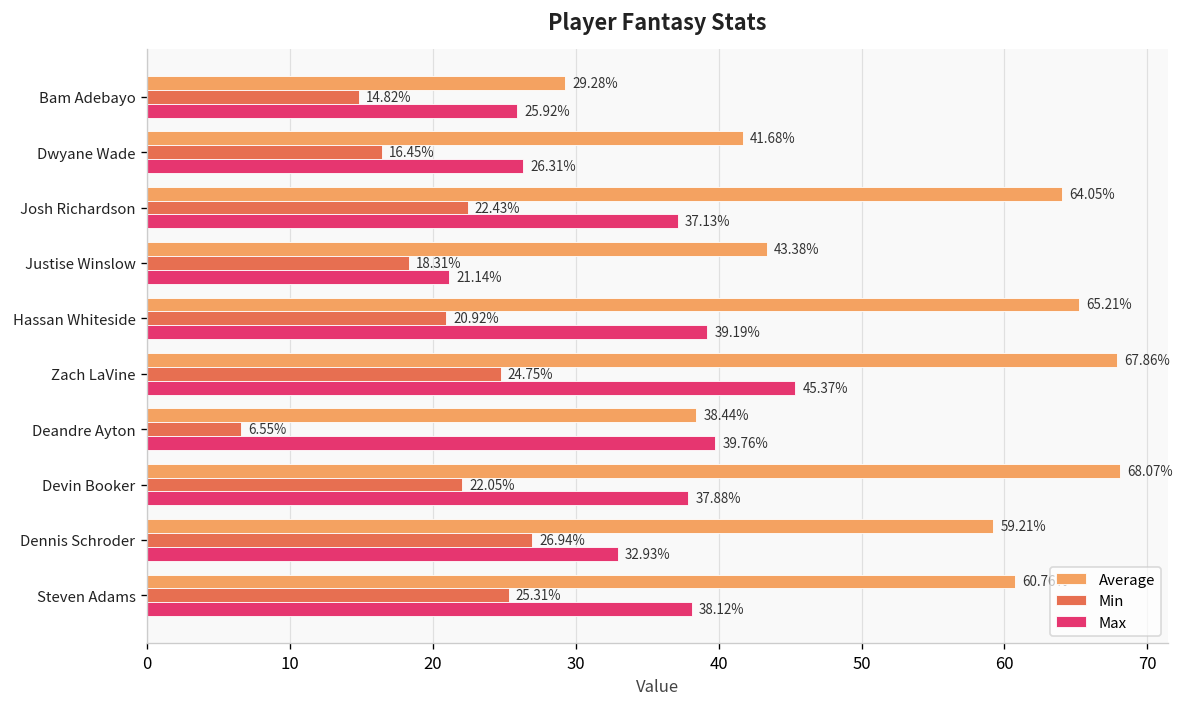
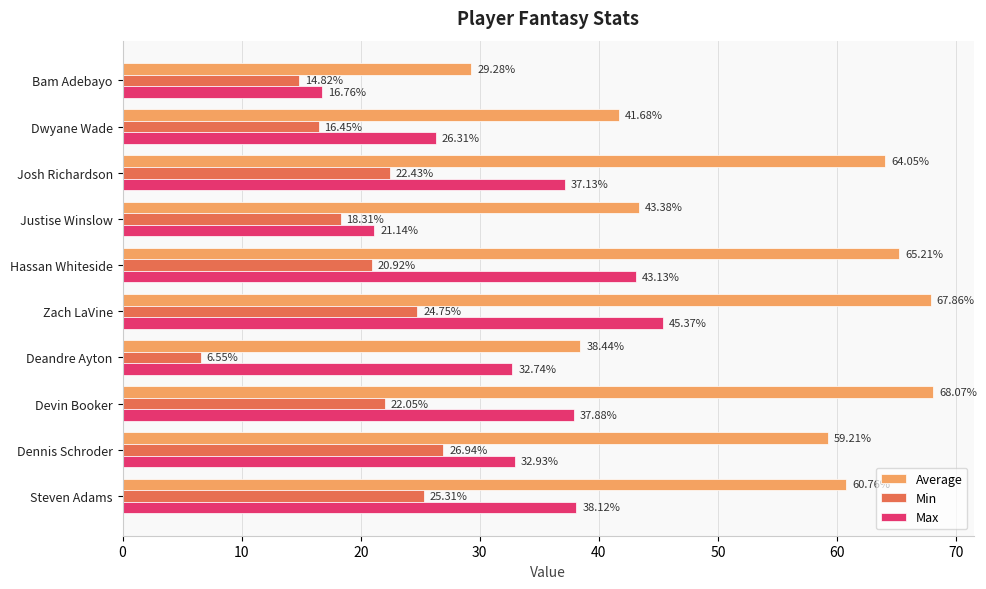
Max, Bam Adebayo: 25.92% -> 16.76%
Max, Hassan Whiteside: 39.19% -> 43.13%
Max, Deandre Ayton: 39.76% -> 32.74%
